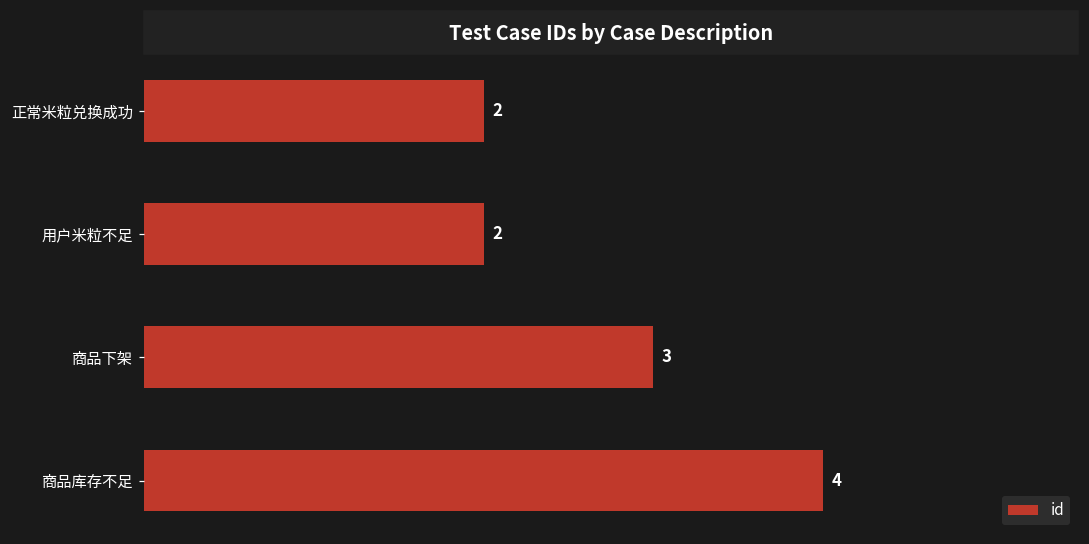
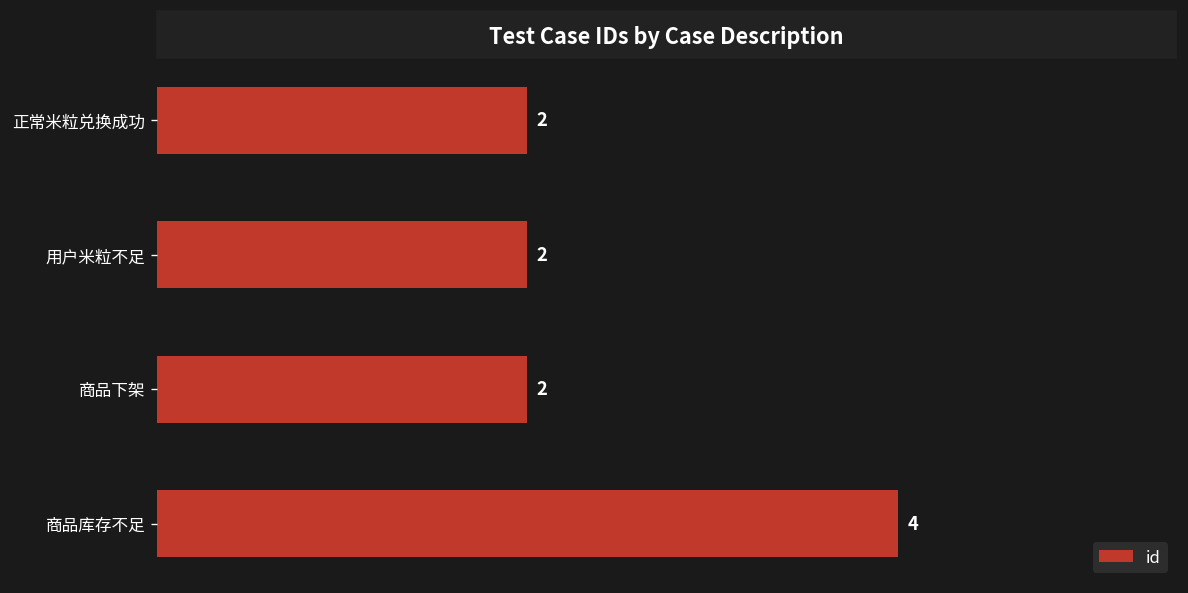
商品下架: 3 -> 2
